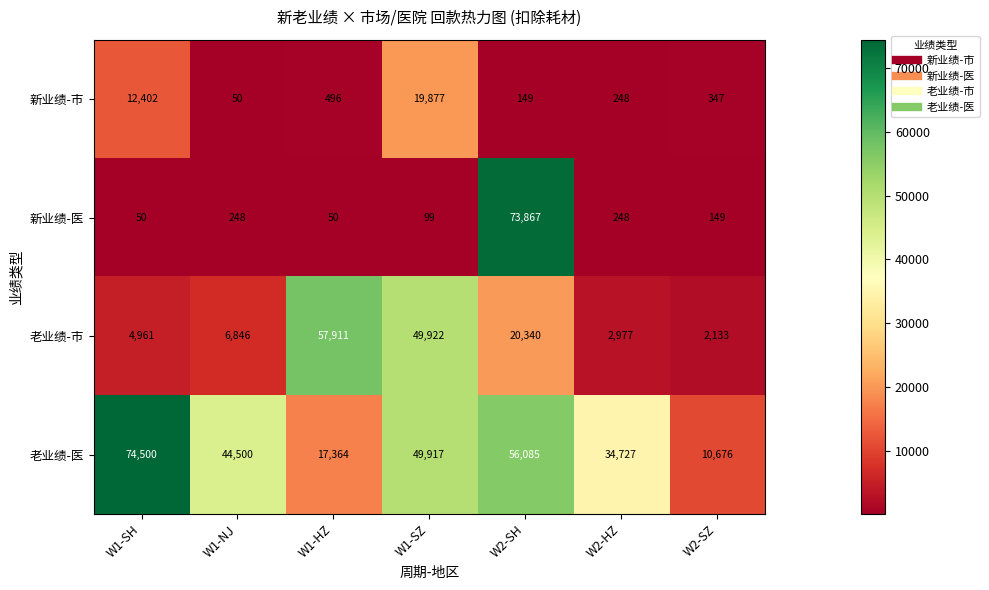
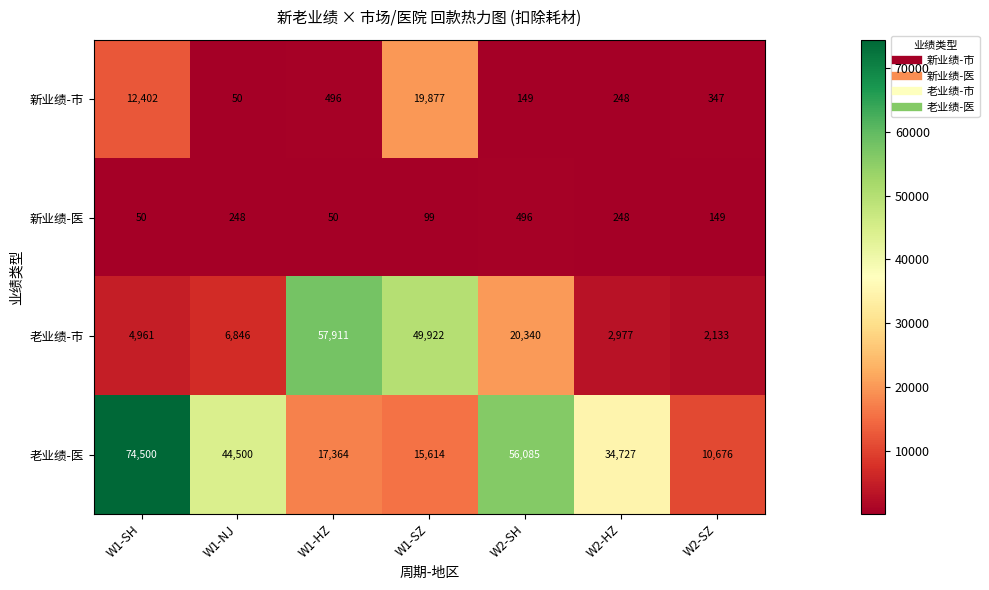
新业绩-医, W2-SH: 73,867 -> 496
老业绩-医, W1-SZ: 49,917 -> 15,614
